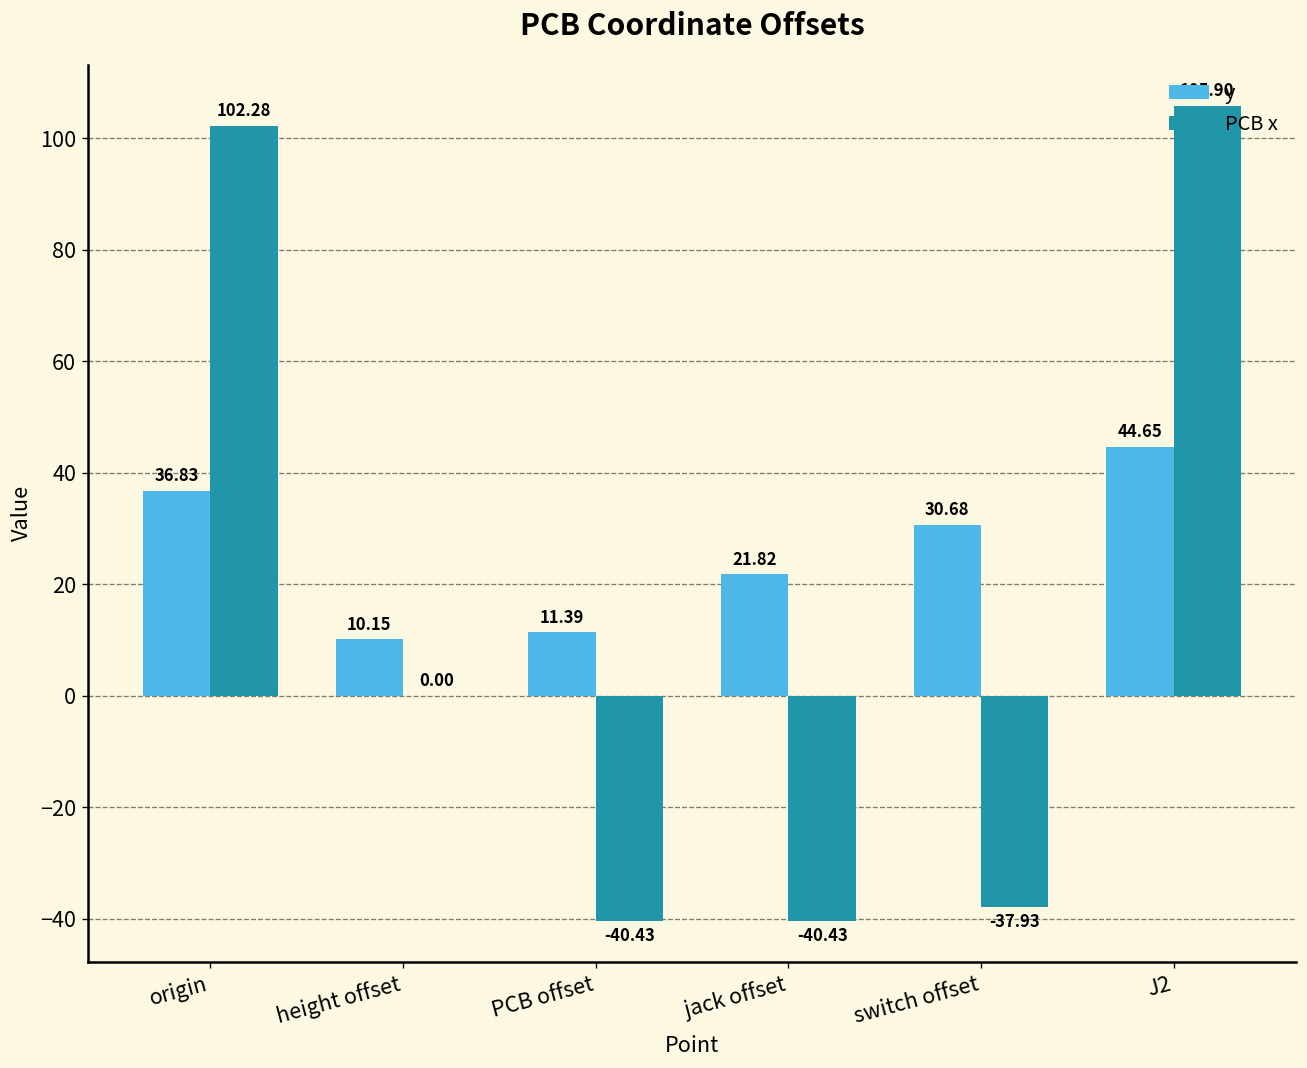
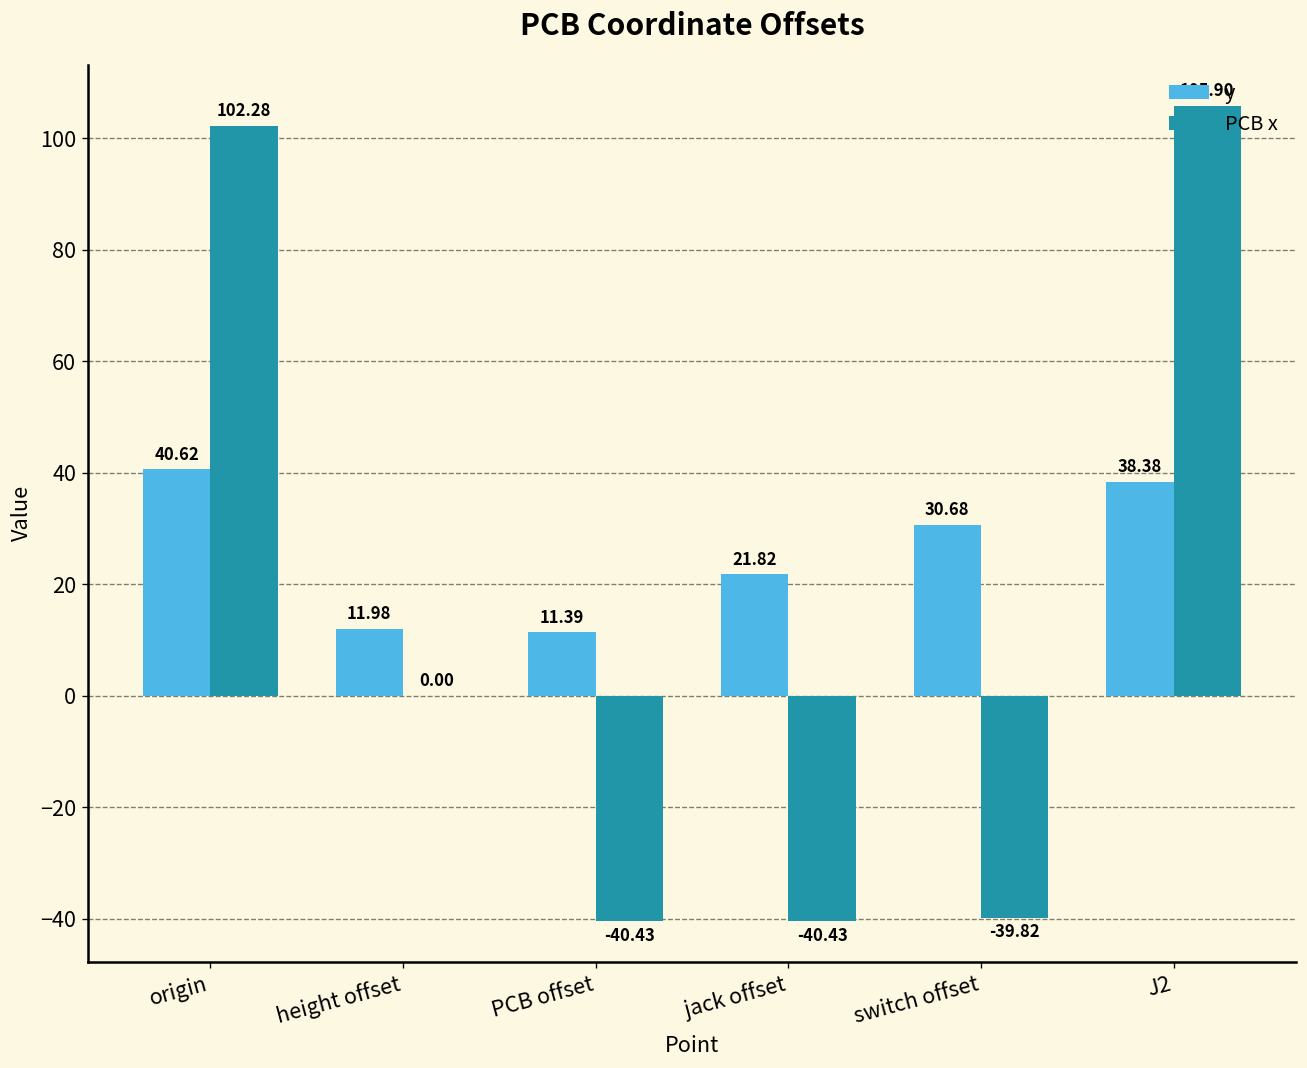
y, origin: 36.83 -> 40.62
y, height offset: 10.15 -> 11.98
PCB x, switch offset: -37.93 -> -39.82
y, J2: 44.65 -> 38.38
